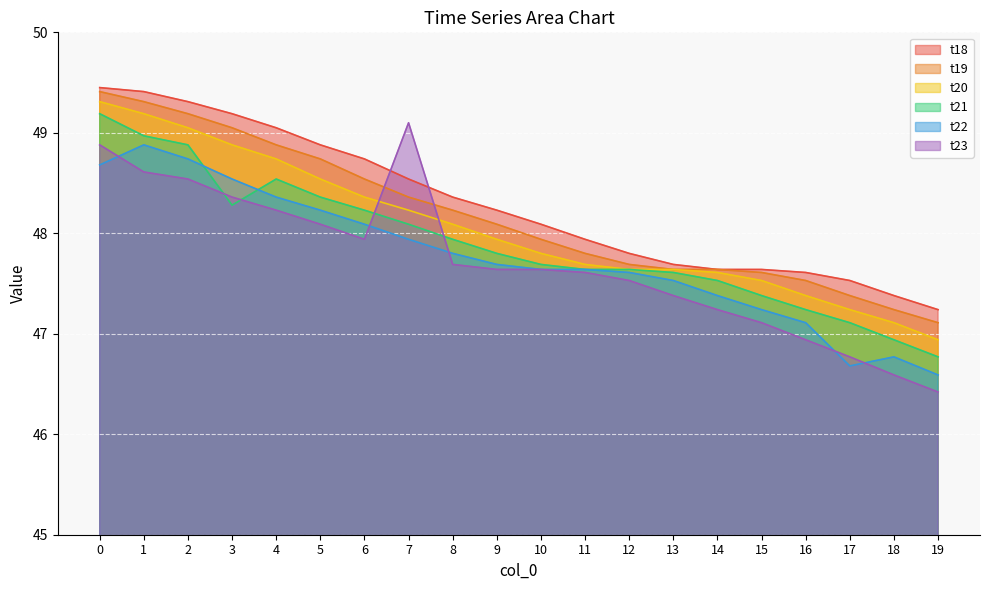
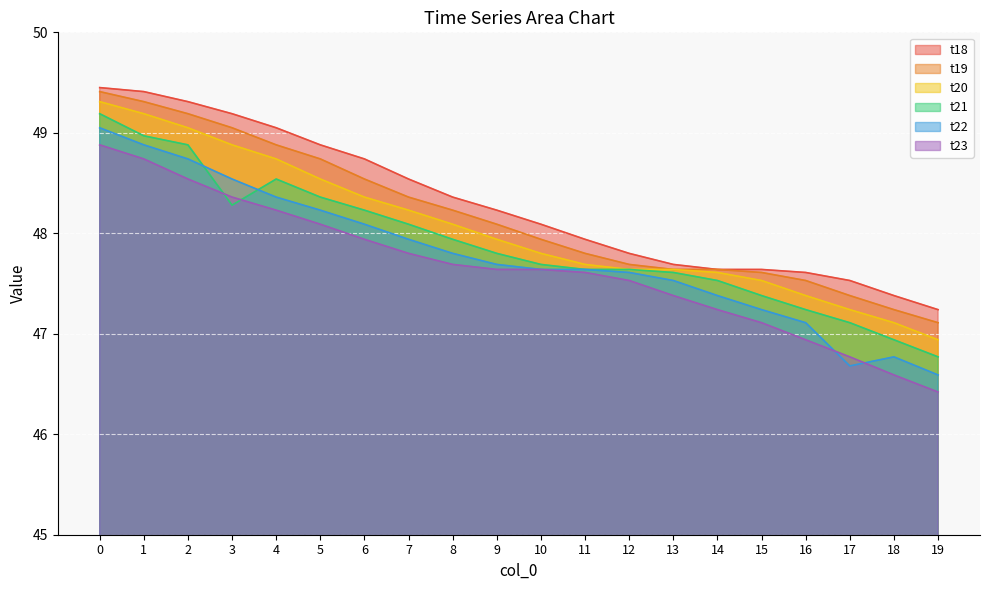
t22, 0: 48.68 -> 49.05
t23, 1: 48.61 -> 48.74
t23, 7: 49.1 -> 47.8
